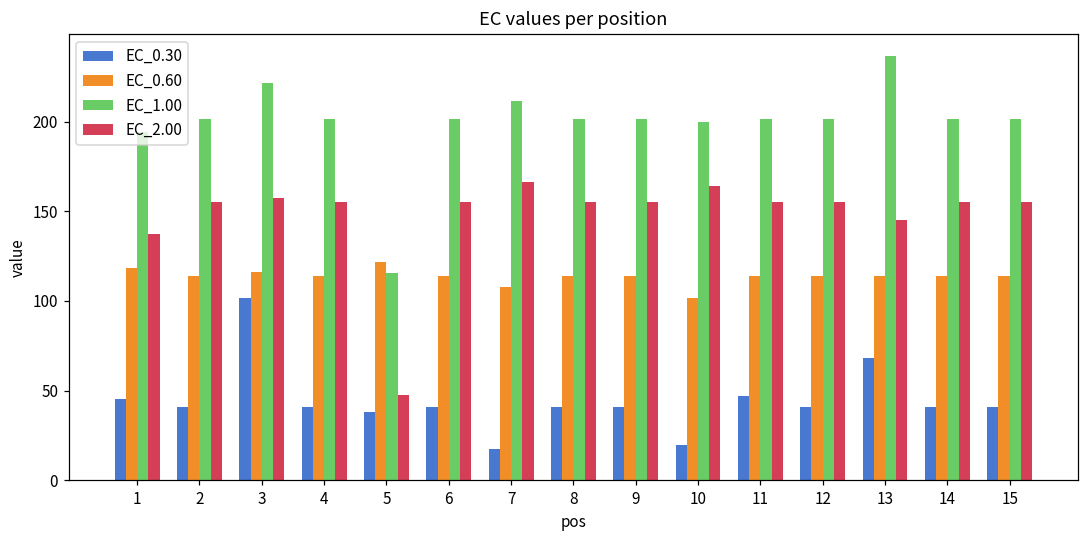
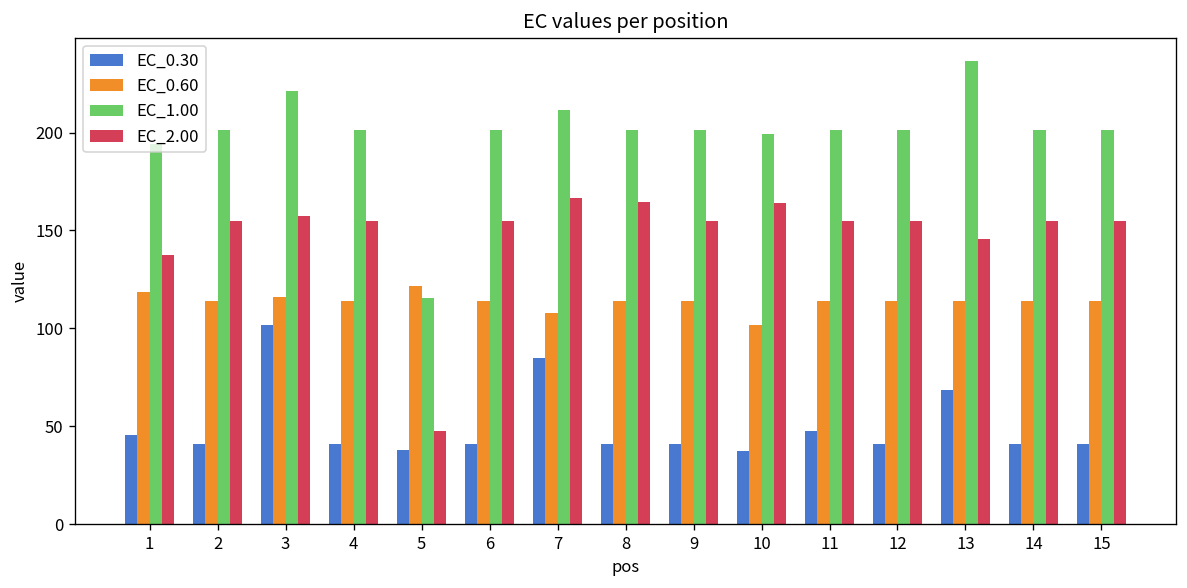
EC_0.30, 7: 18 -> 85
EC_2.00, 8: 155 -> 164
EC_0.30, 10: 20 -> 37
